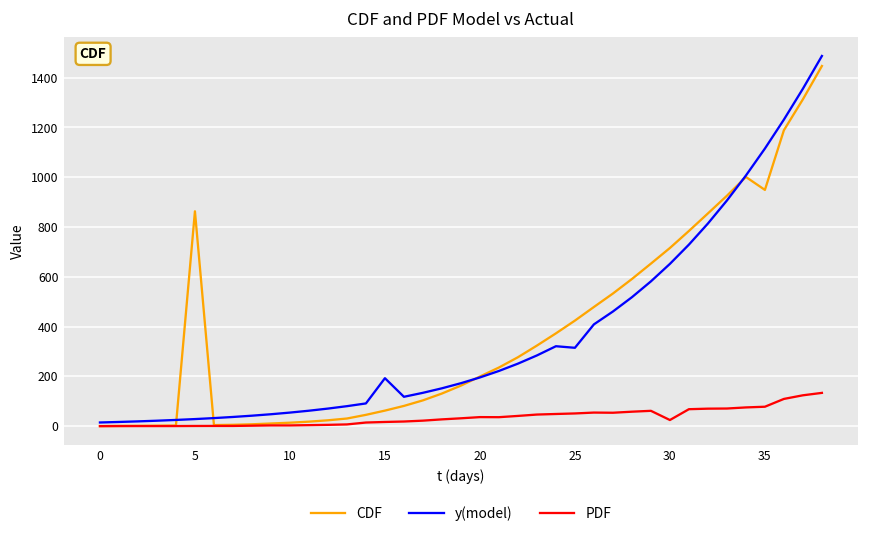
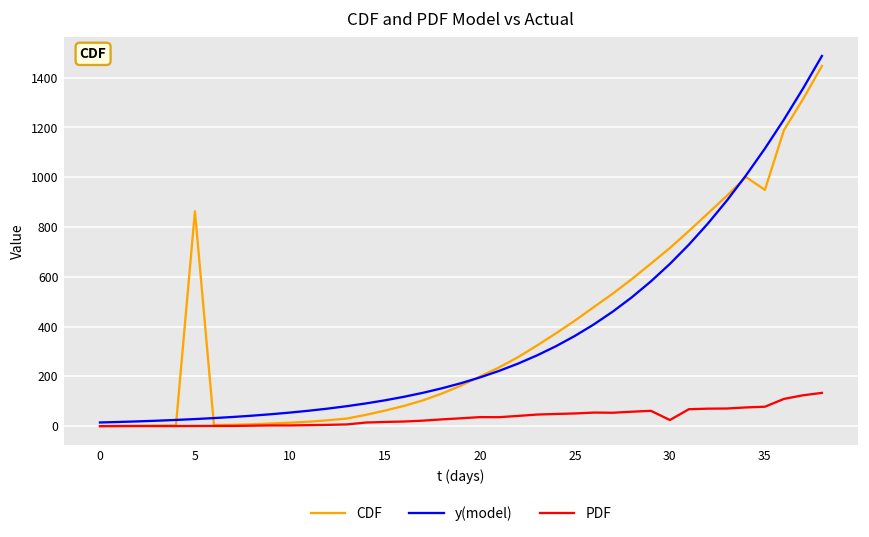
y(model), 15: 190 -> 100
y(model), 25: 310 -> 360
